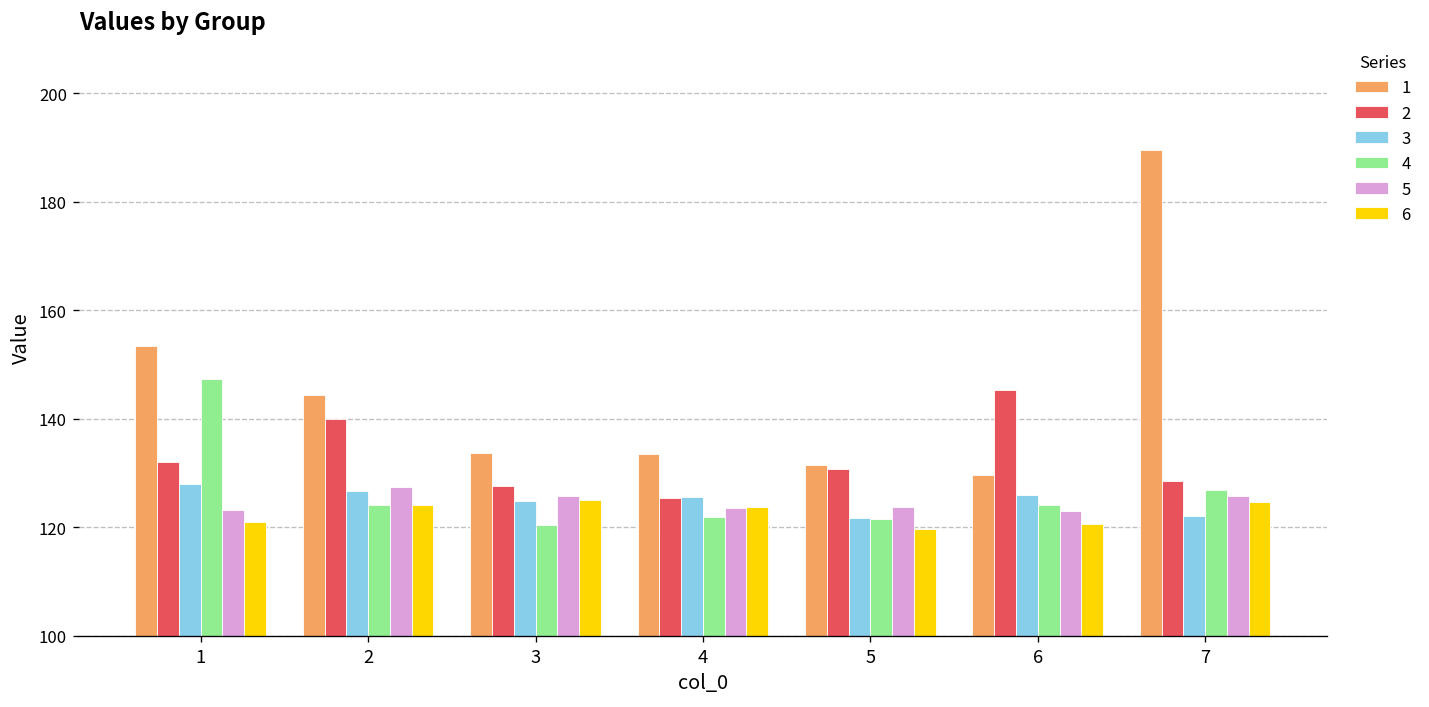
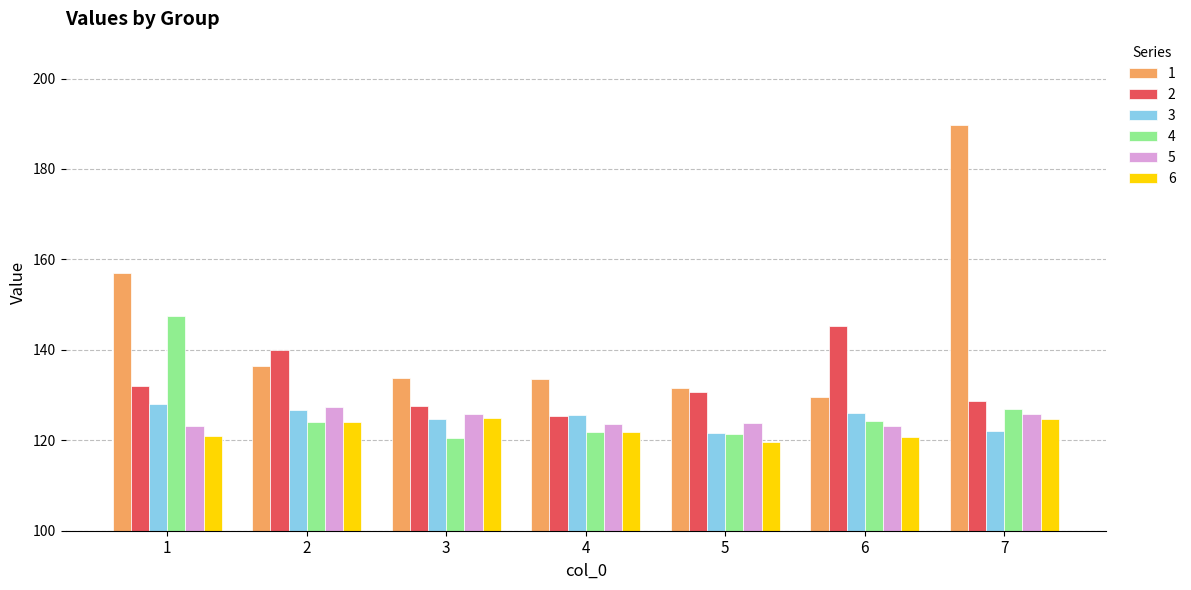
1, 1: 153 -> 157
1, 2: 144 -> 136
6, 4: 124 -> 122
